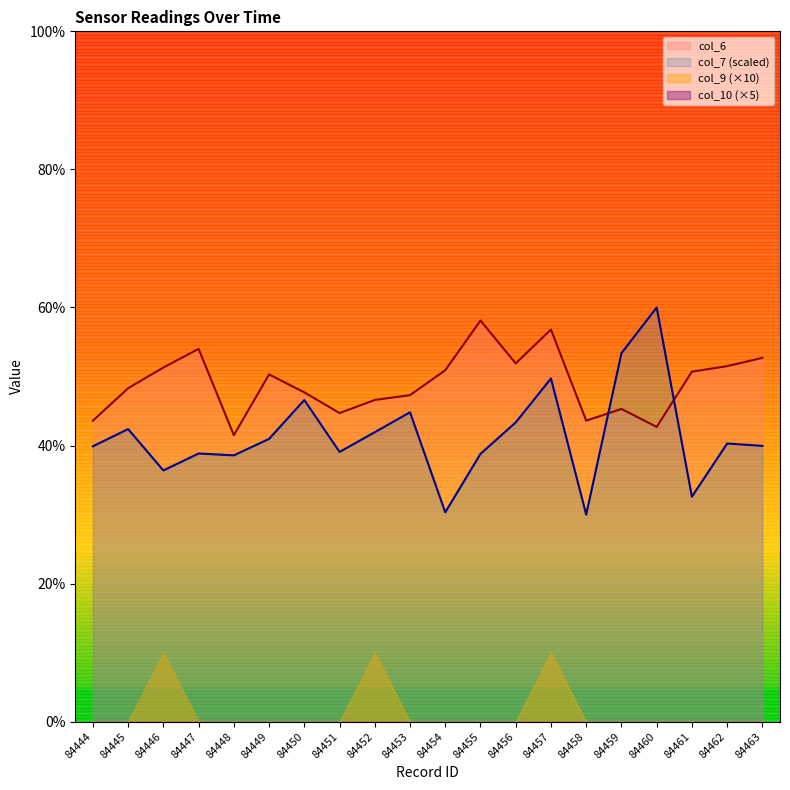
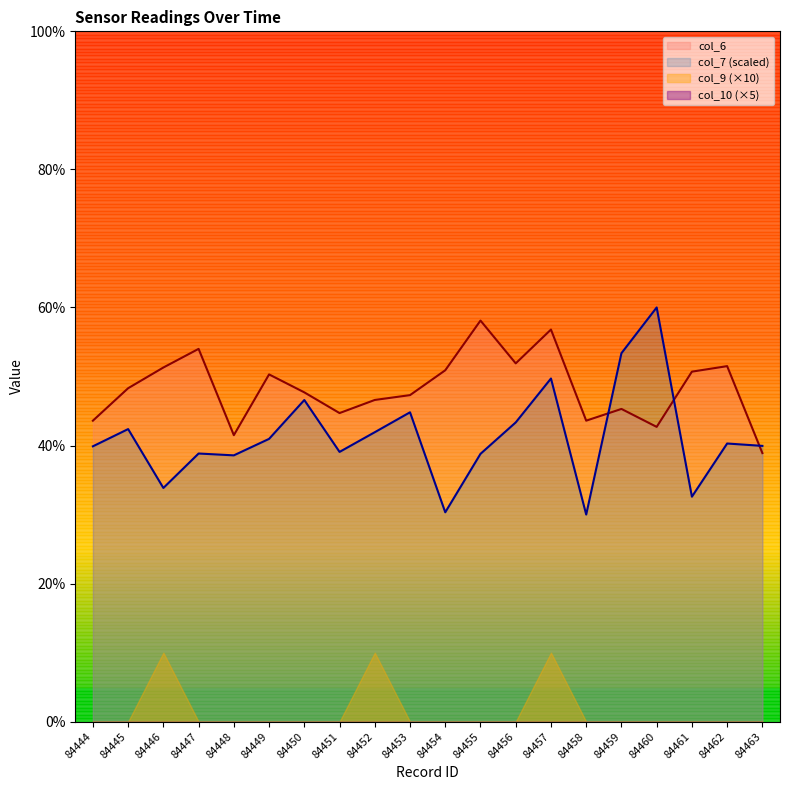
col_7 (scaled), 84446: 36% -> 34%
col_6, 84463: 53% -> 39%
